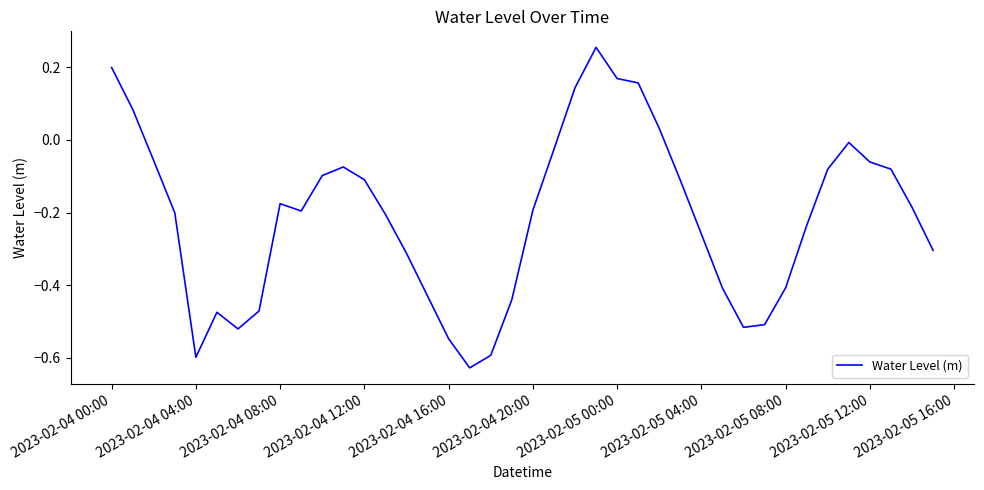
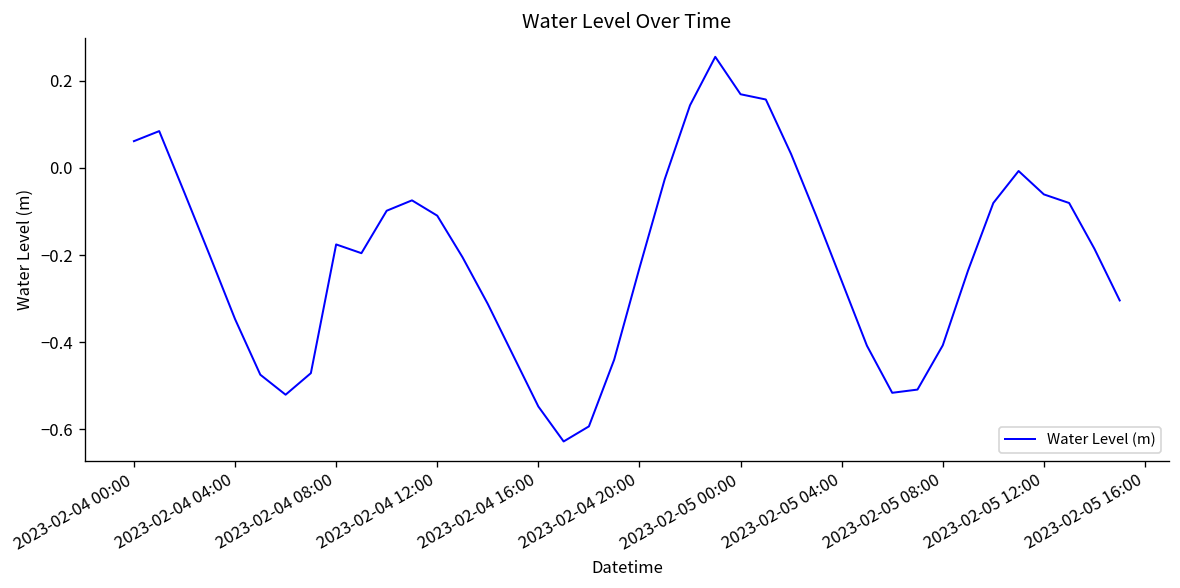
2023-02-04 00:00: 0.20 -> 0.06
2023-02-04 04:00: -0.60 -> -0.35
2023-02-04 20:00: -0.19 -> -0.23
